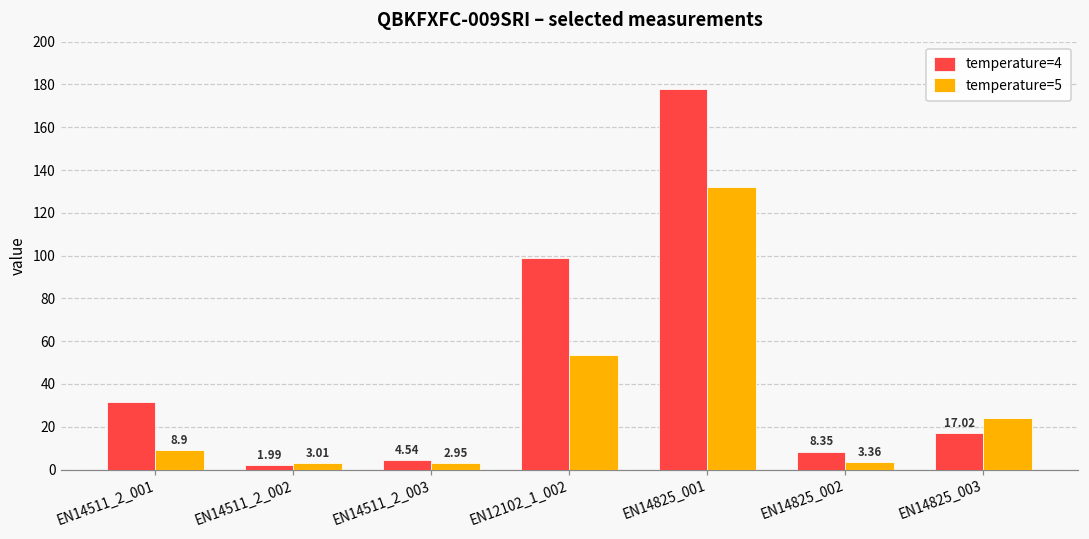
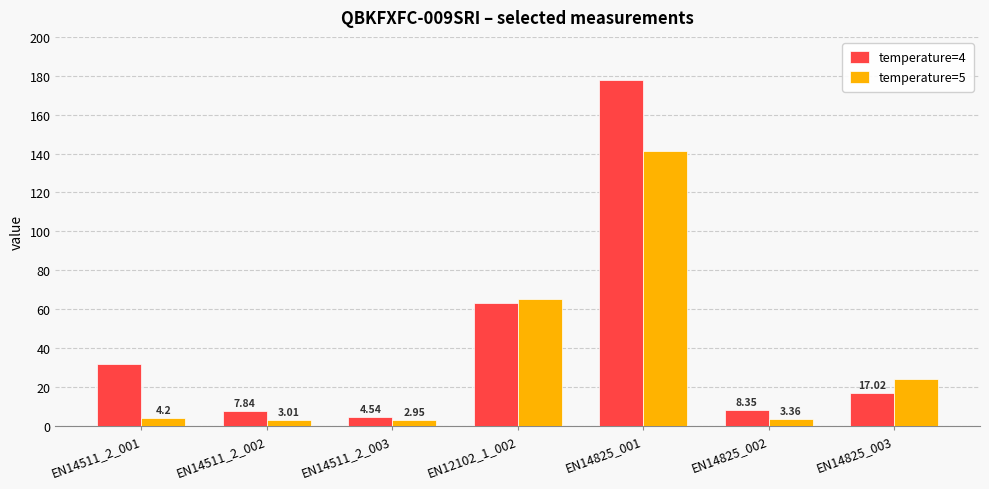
temperature=5, EN14511_2_001: 8.9 -> 4.2
temperature=4, EN14511_2_002: 1.99 -> 7.84
temperature=4, EN12102_1_002: 99 -> 63
temperature=5, EN12102_1_002: 54 -> 65
temperature=5, EN14825_001: 132 -> 141
